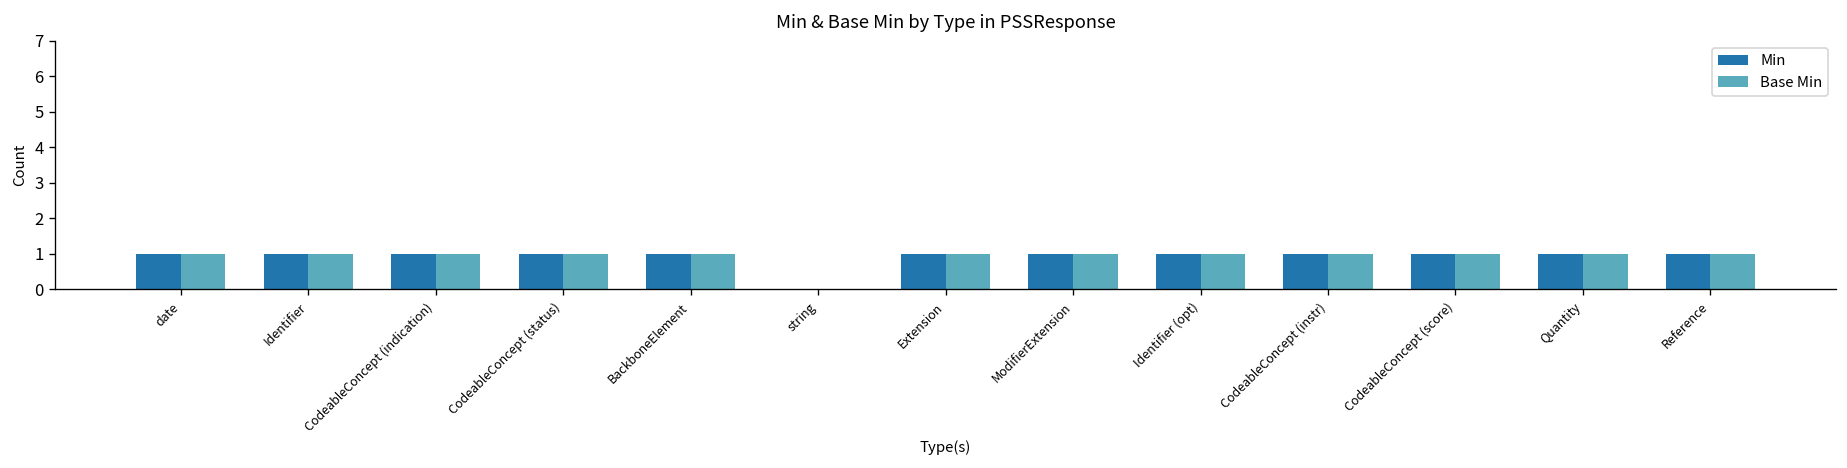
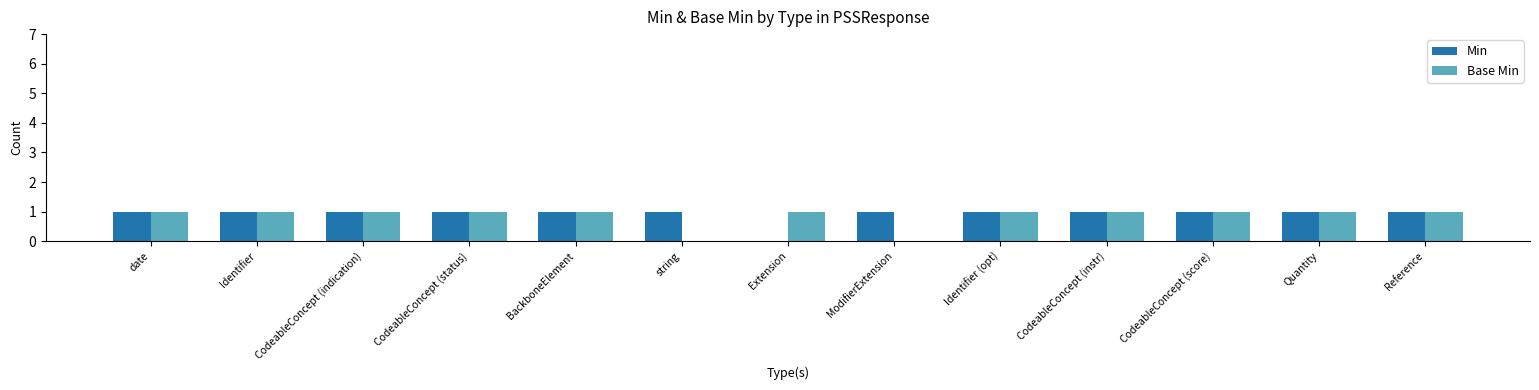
Min, string: 0 -> 1
Min, Extension: 1 -> 0
Base Min, ModifierExtension: 1 -> 0
